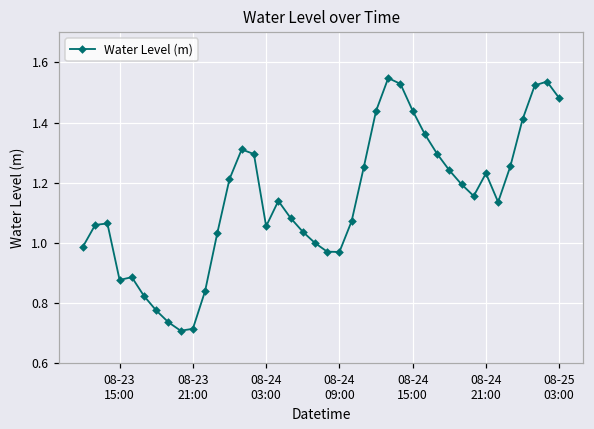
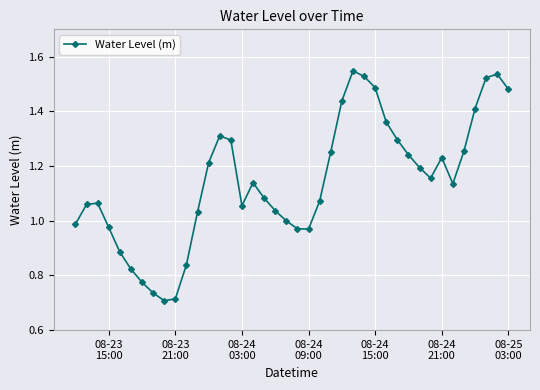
08-23 15:00: 0.88 -> 0.98
08-24 15:00: 1.44 -> 1.49
